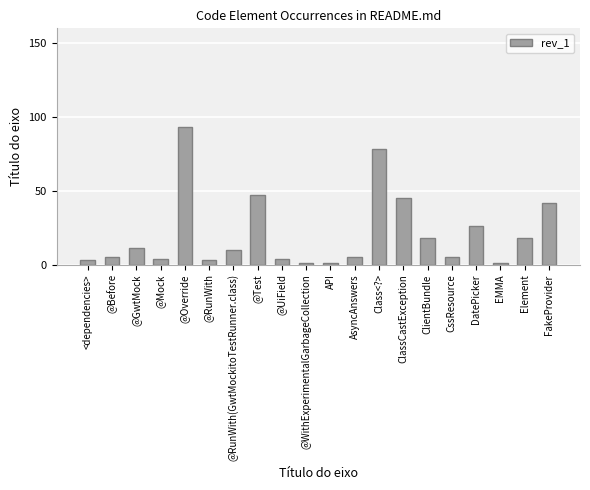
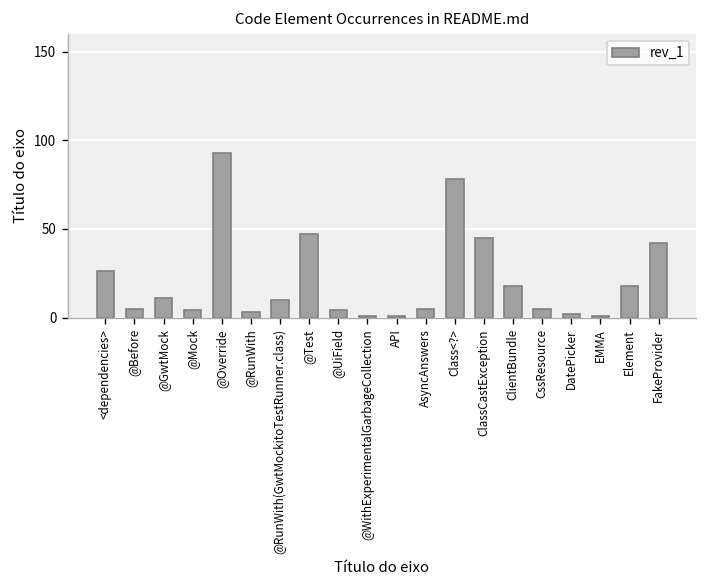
<dependencies>: 3 -> 26
DatePicker: 26 -> 2
